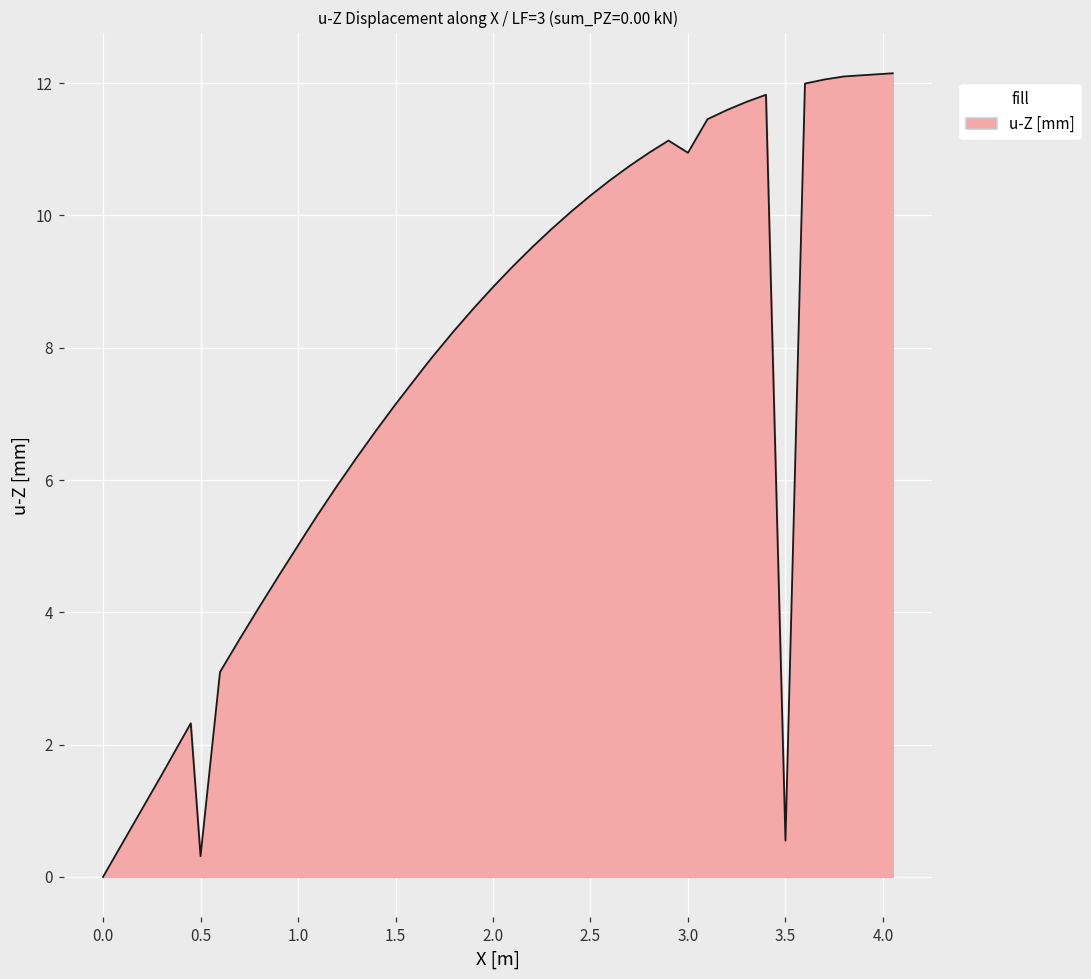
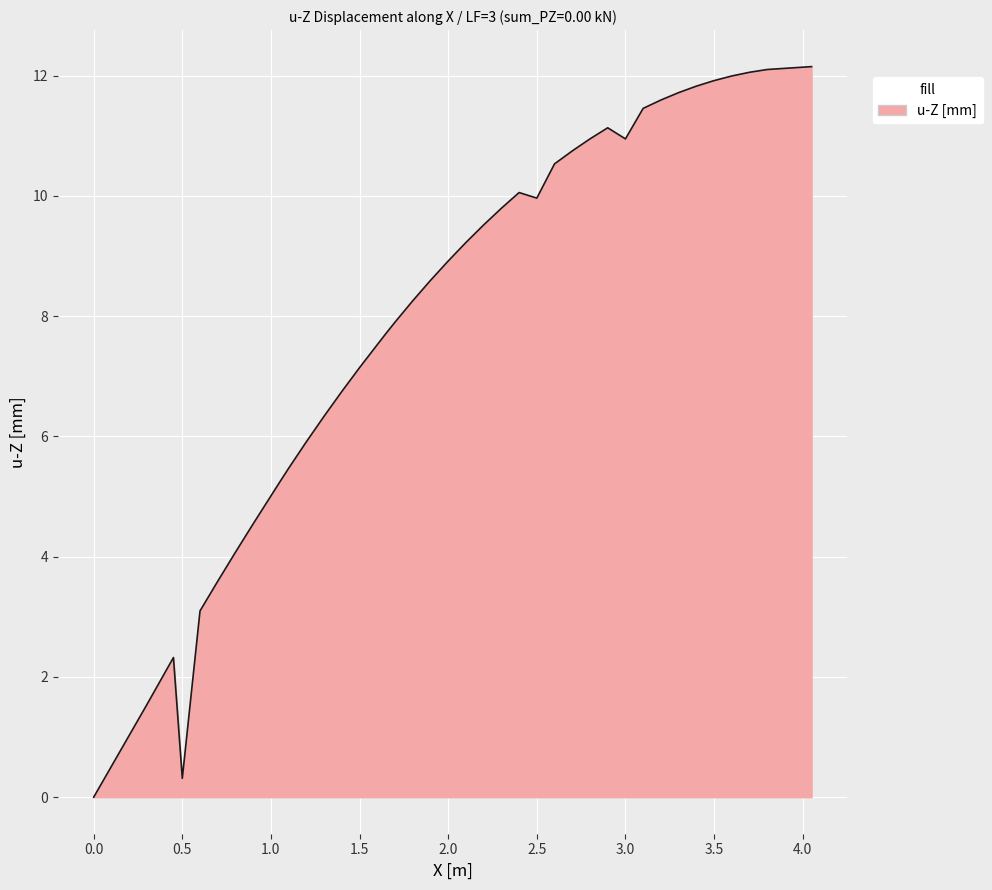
2.5: 10.3 -> 10.0
3.5: 0.5 -> 11.9
